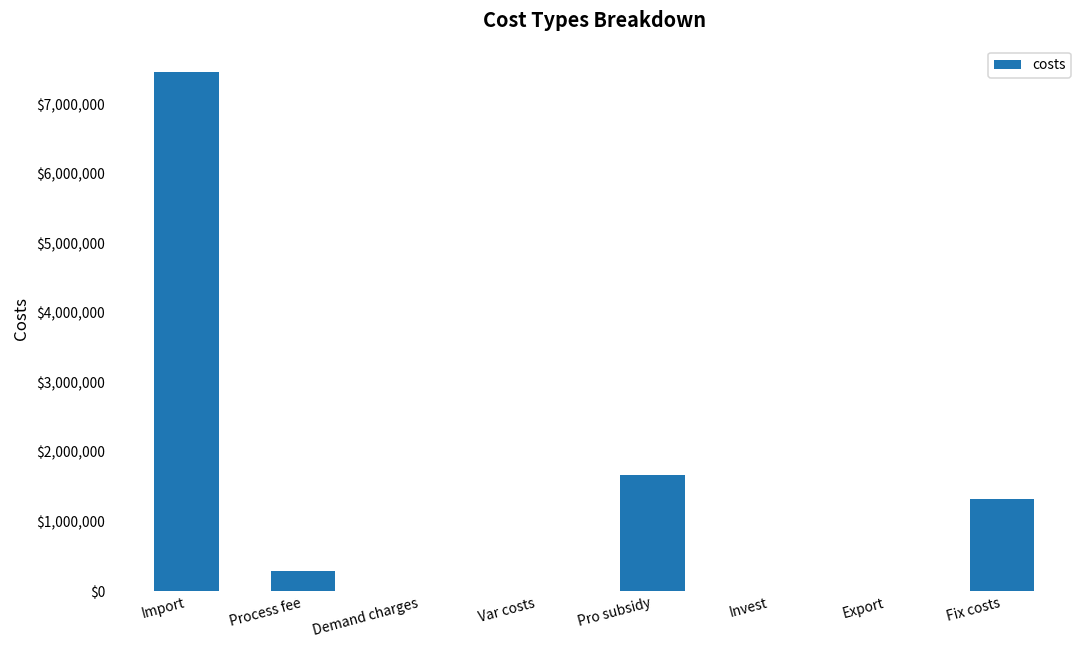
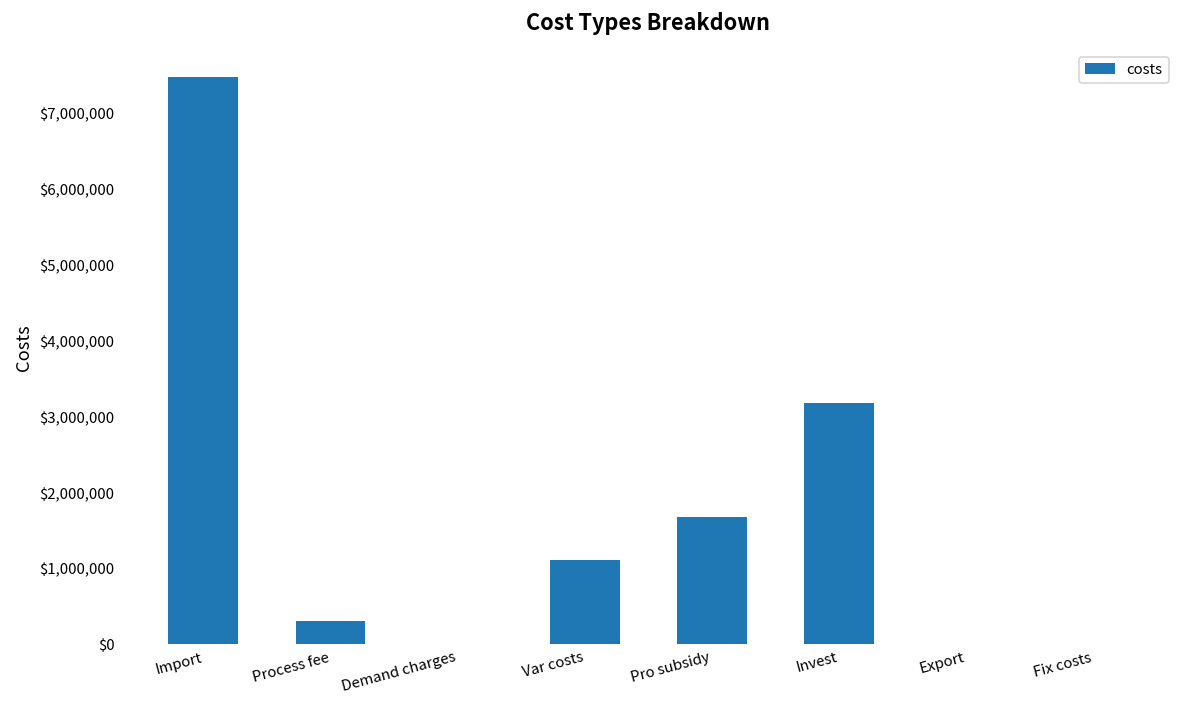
Var costs: $0 -> $1,100,000
Invest: $0 -> $3,200,000
Fix costs: $1,300,000 -> $0
